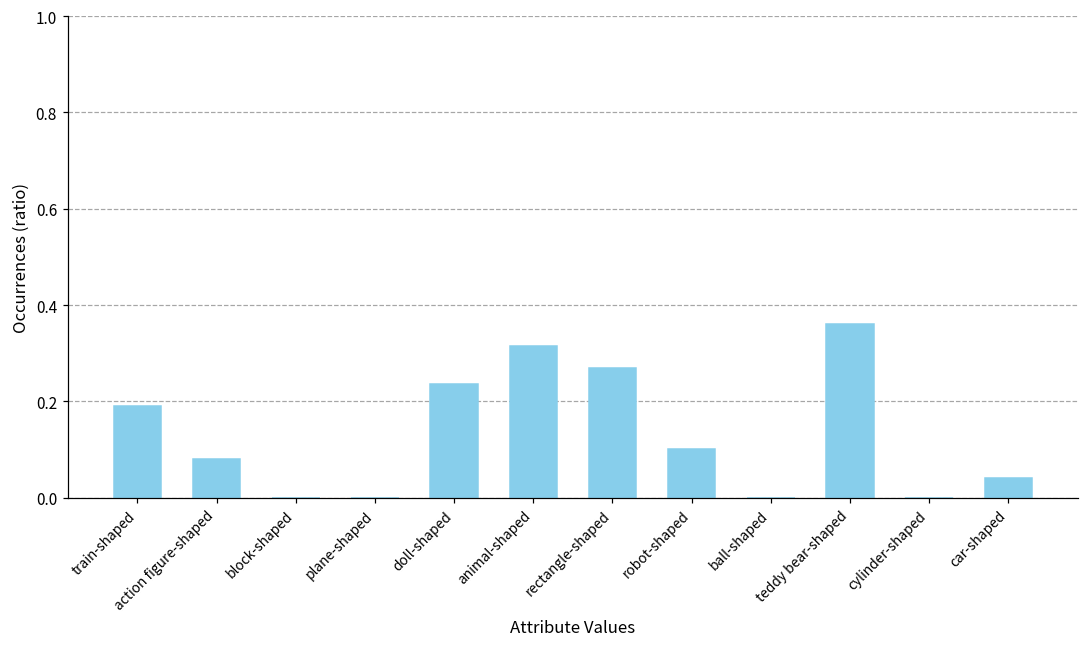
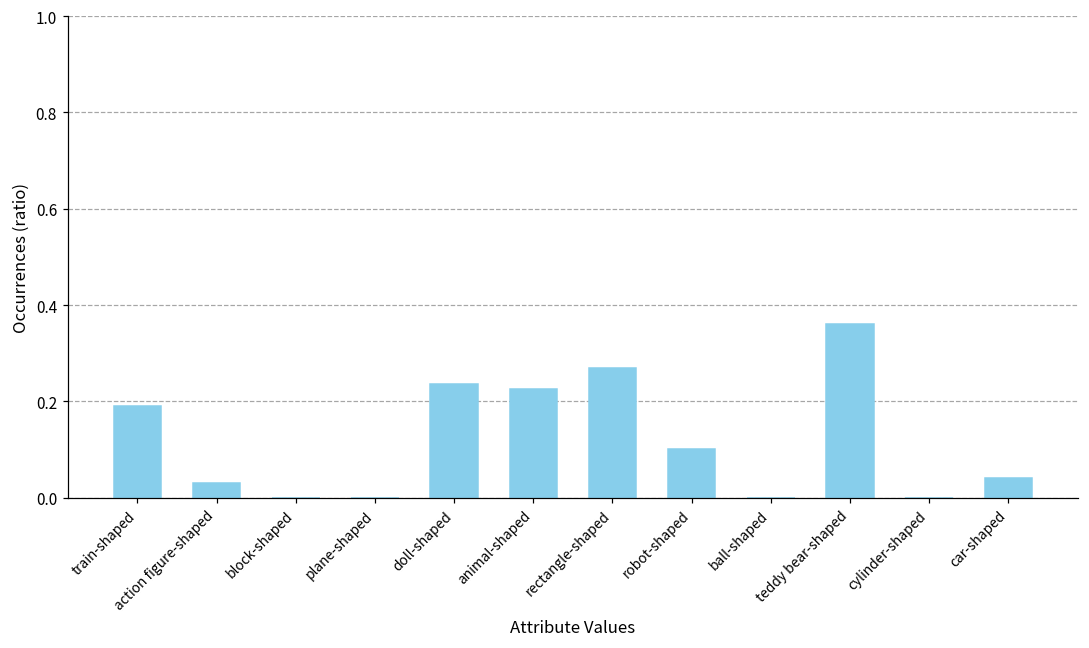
action figure-shaped: 0.08 -> 0.03
animal-shaped: 0.32 -> 0.23
